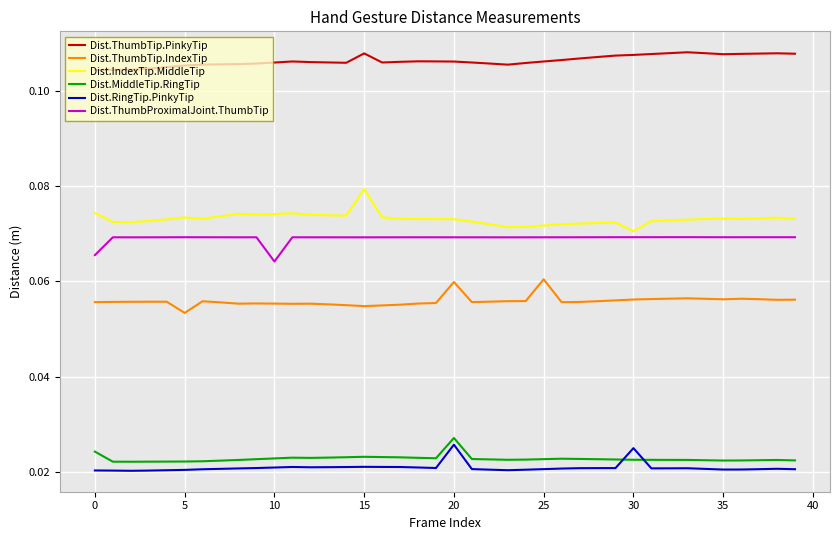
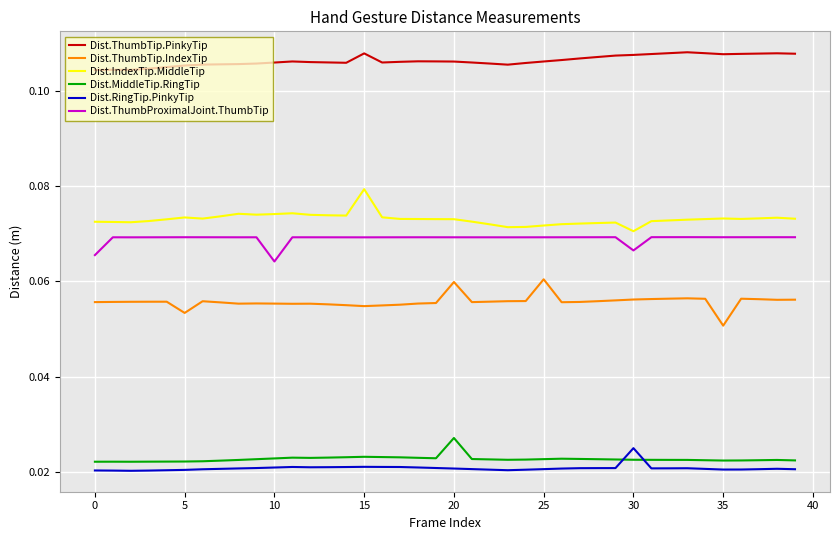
Dist.IndexTip.MiddleTip, 0: 0.074 -> 0.072
Dist.MiddleTip.RingTip, 0: 0.024 -> 0.022
Dist.RingTip.PinkyTip, 20: 0.026 -> 0.021
Dist.ThumbProximalJoint.ThumbTip, 30: 0.069 -> 0.066
Dist.ThumbTip.IndexTip, 35: 0.056 -> 0.051
